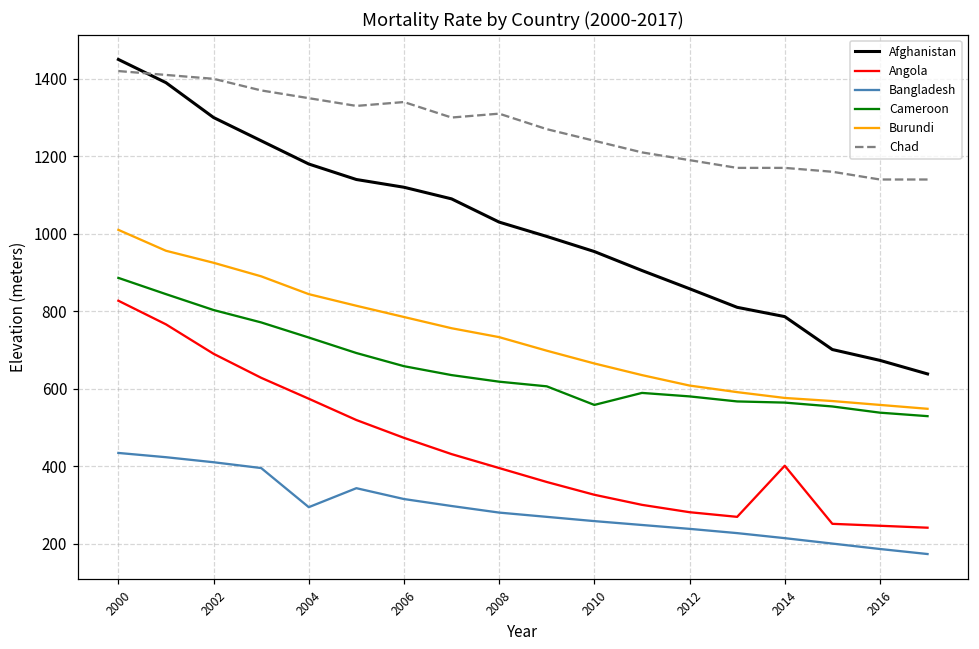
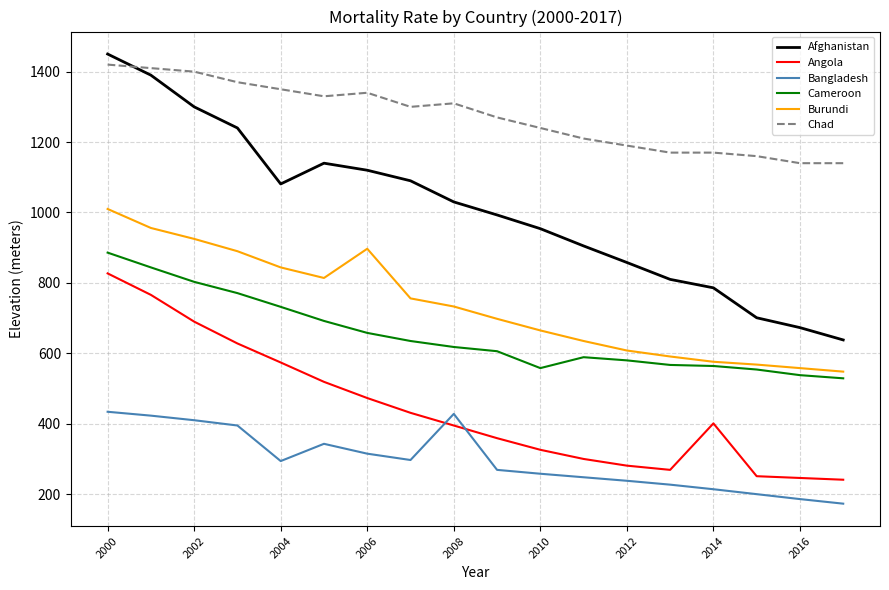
Afghanistan, 2004: 1180 -> 1080
Burundi, 2006: 790 -> 900
Bangladesh, 2008: 280 -> 430
